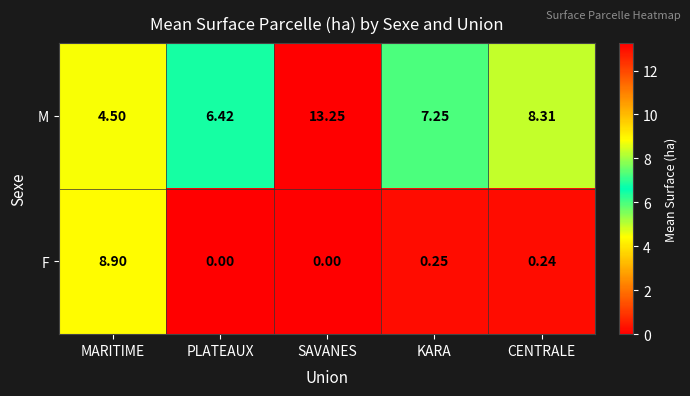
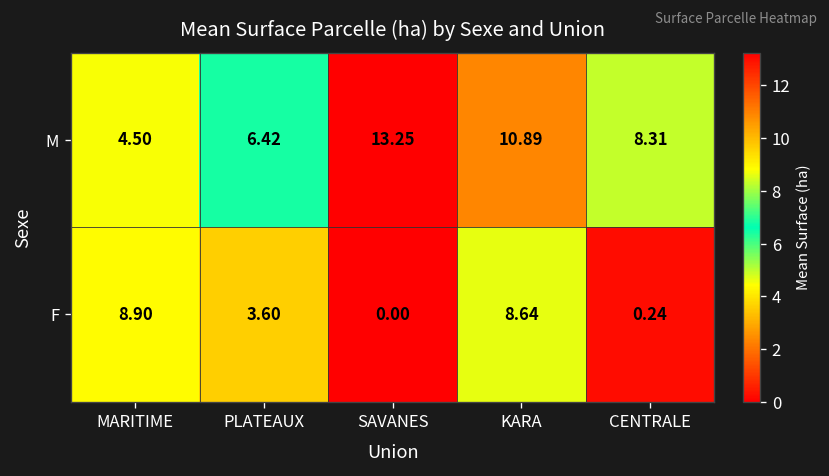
M, KARA: 7.25 -> 10.89
F, PLATEAUX: 0.00 -> 3.60
F, KARA: 0.25 -> 8.64
